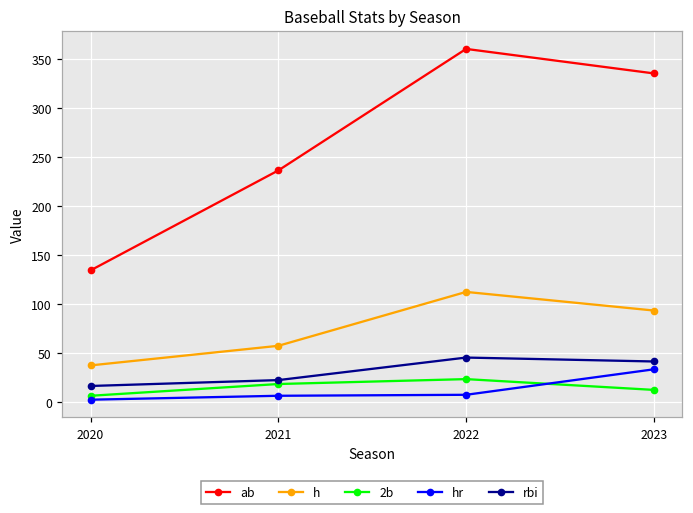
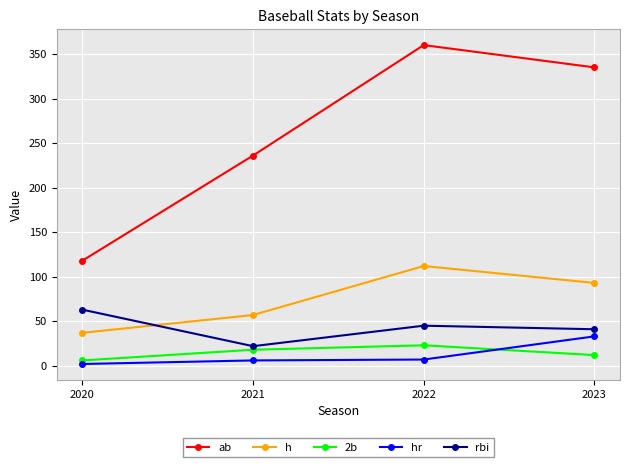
ab, 2020: 130 -> 120
rbi, 2020: 20 -> 60
